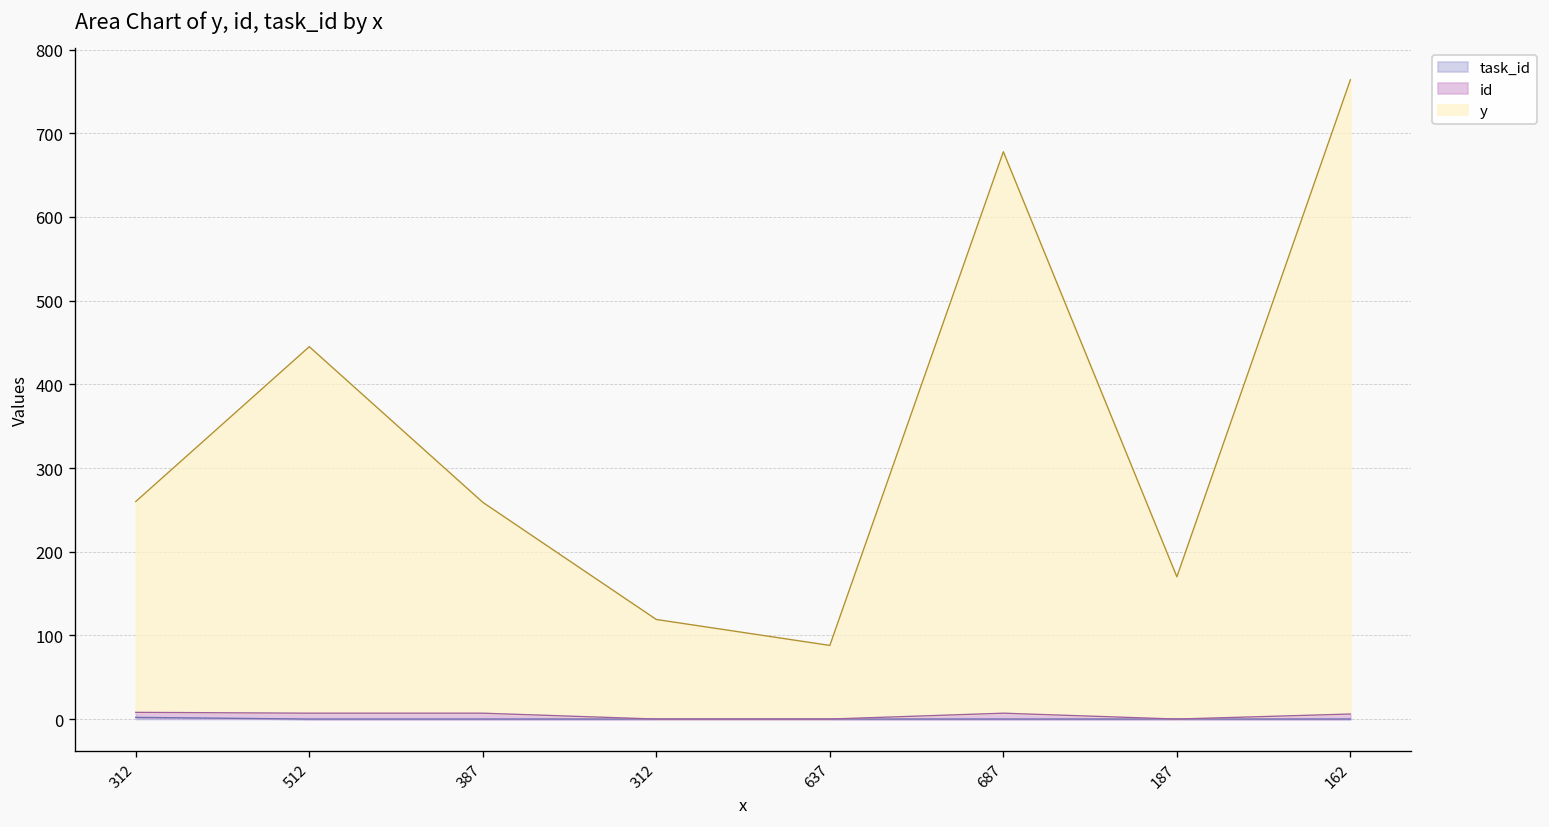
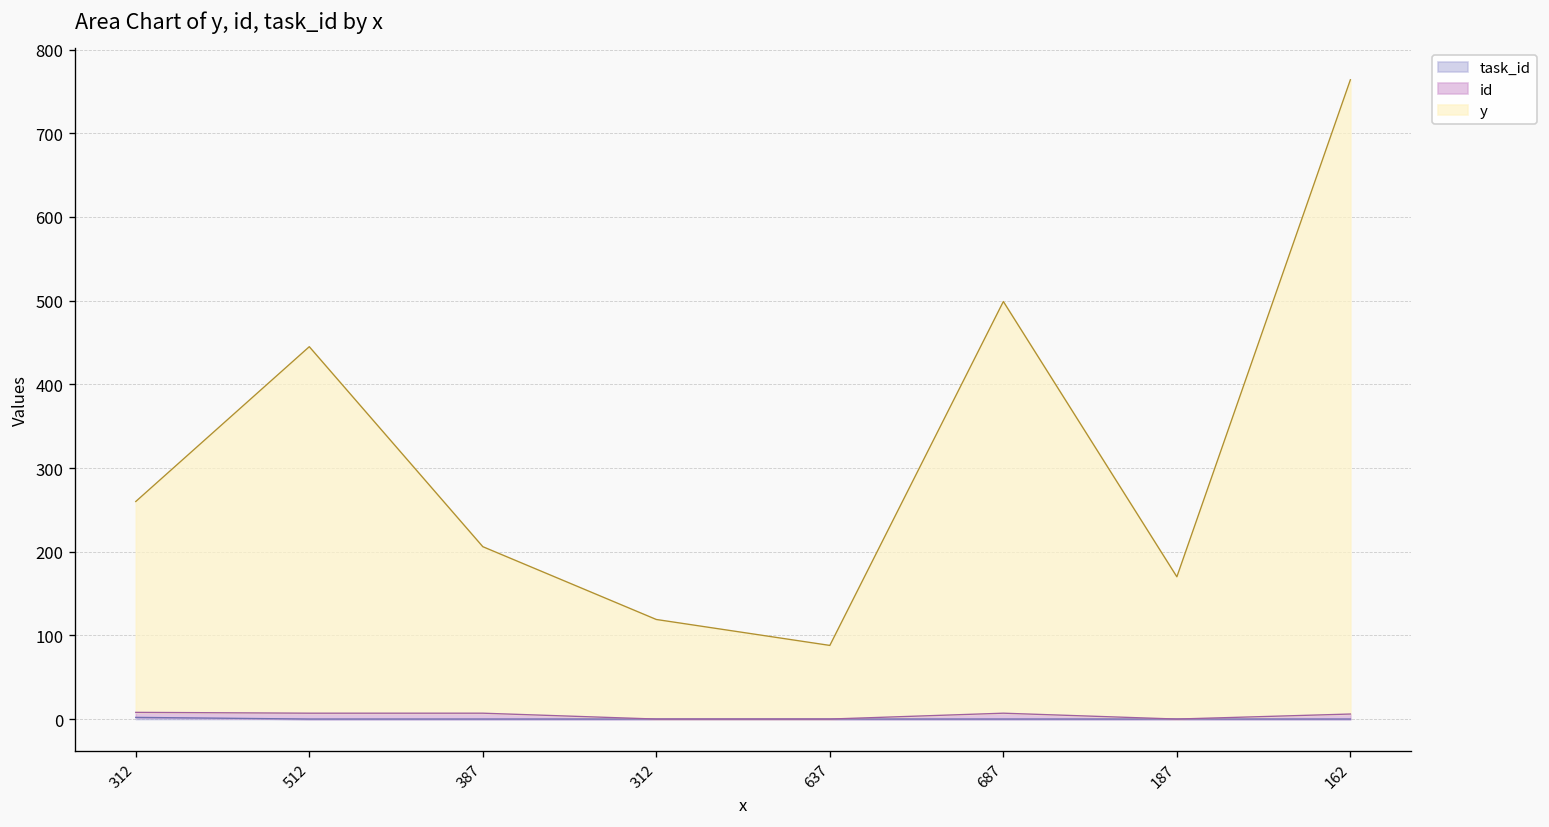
y, 387: 250 -> 200
y, 687: 670 -> 490
